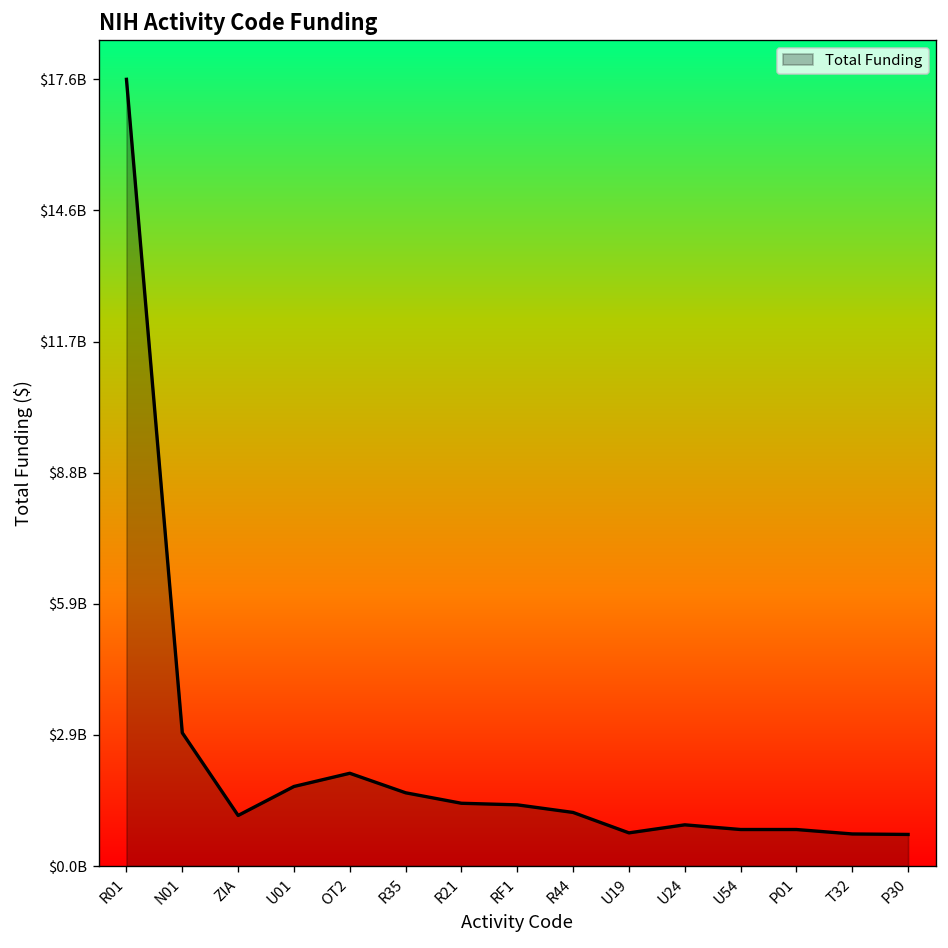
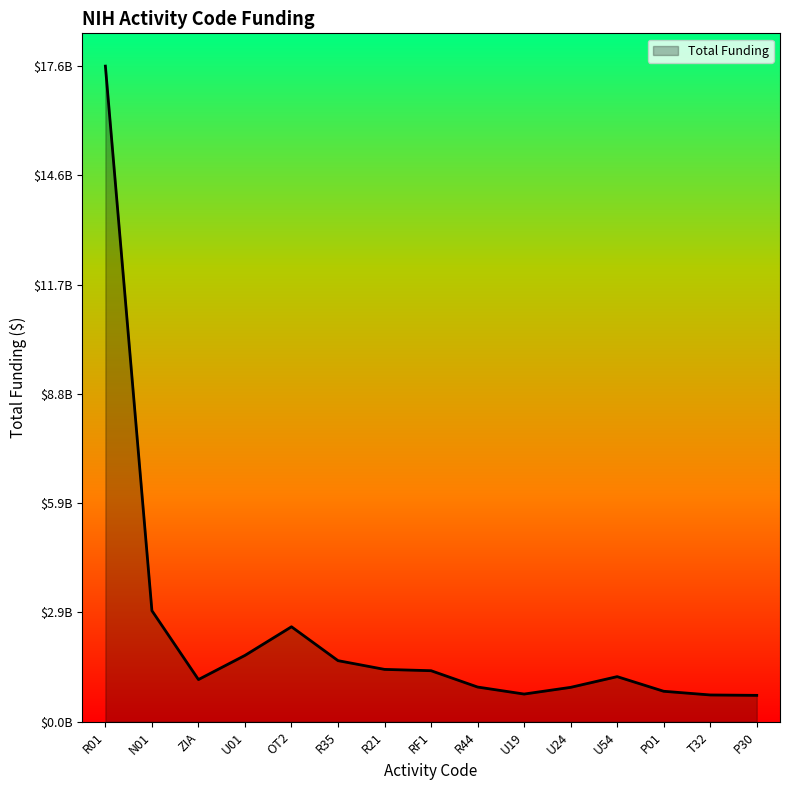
OT2: $2100000000 -> $2500000000
R44: $1200000000 -> $900000000
U54: $800000000 -> $1200000000
